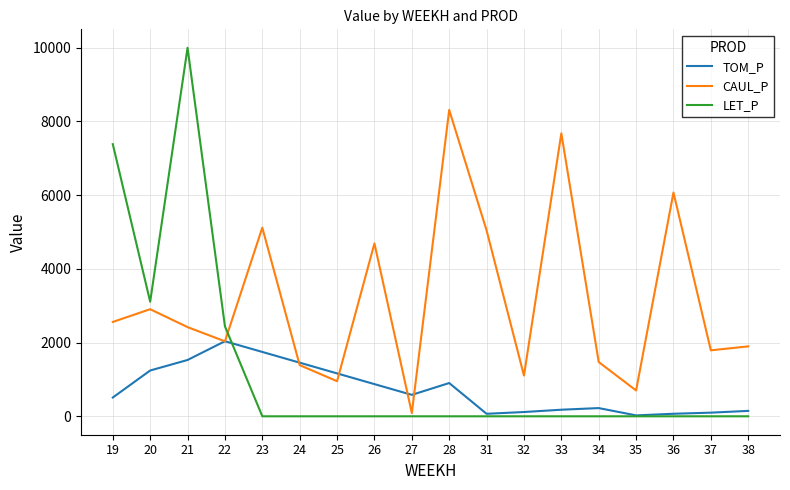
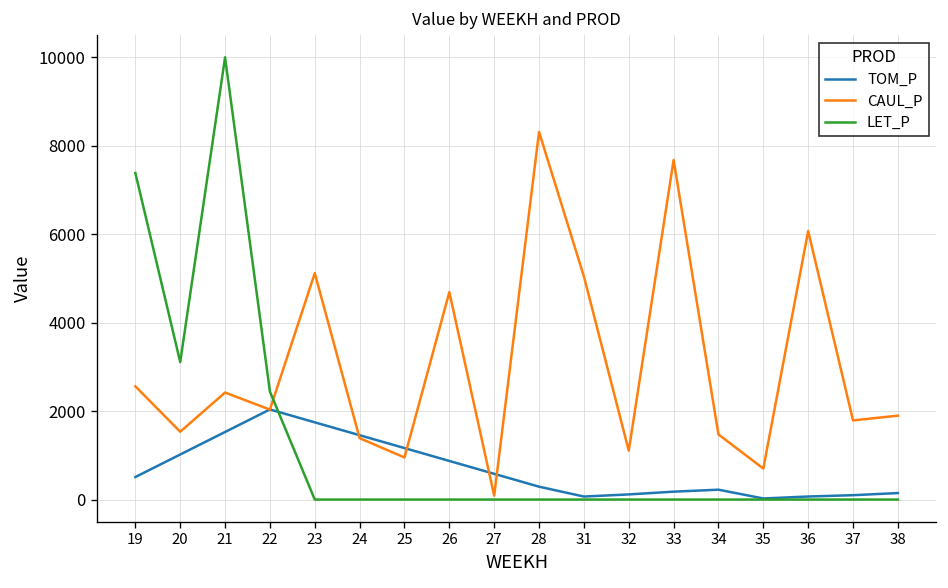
TOM_P, 20: 1200 -> 1000
CAUL_P, 20: 2900 -> 1500
TOM_P, 28: 900 -> 300
